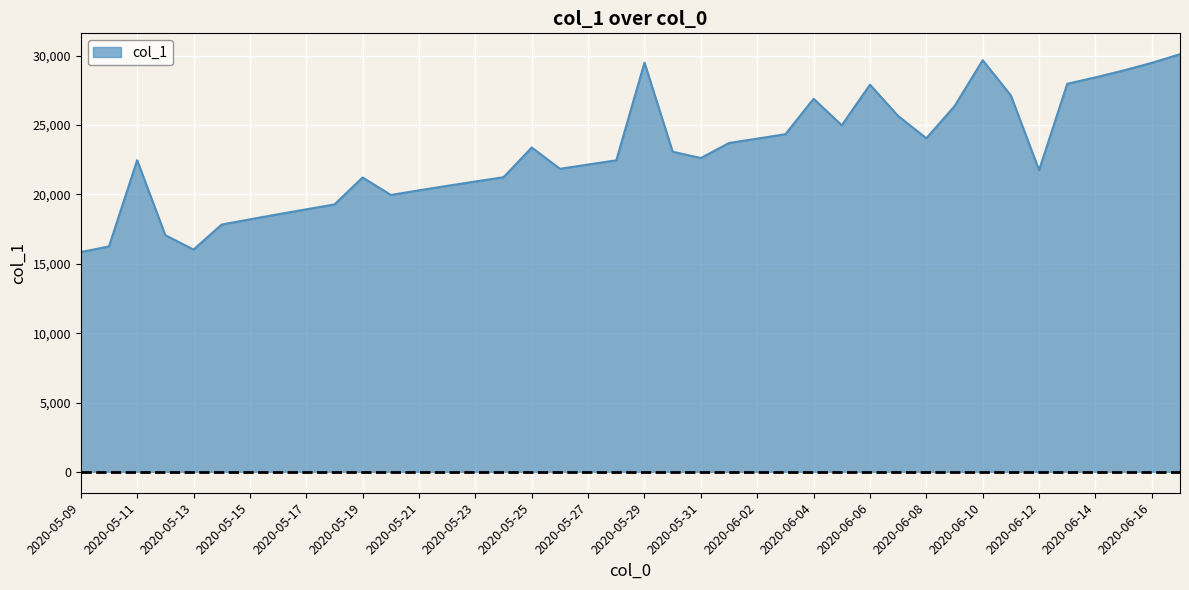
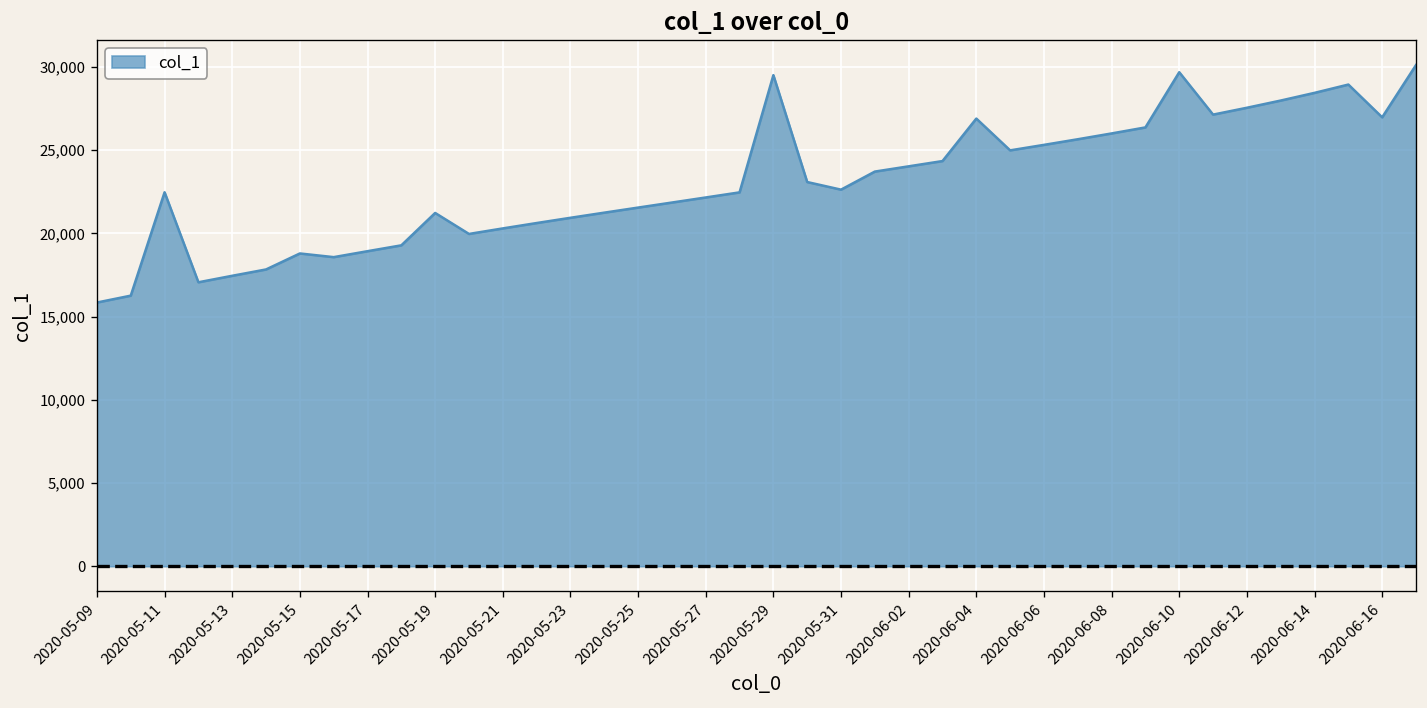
2020-05-13: 16,000 -> 17,400
2020-05-15: 18,200 -> 18,800
2020-05-25: 23,400 -> 21,500
2020-06-06: 27,900 -> 25,300
2020-06-08: 24,100 -> 26,000
2020-06-12: 21,700 -> 27,500
2020-06-16: 29,500 -> 27,000
